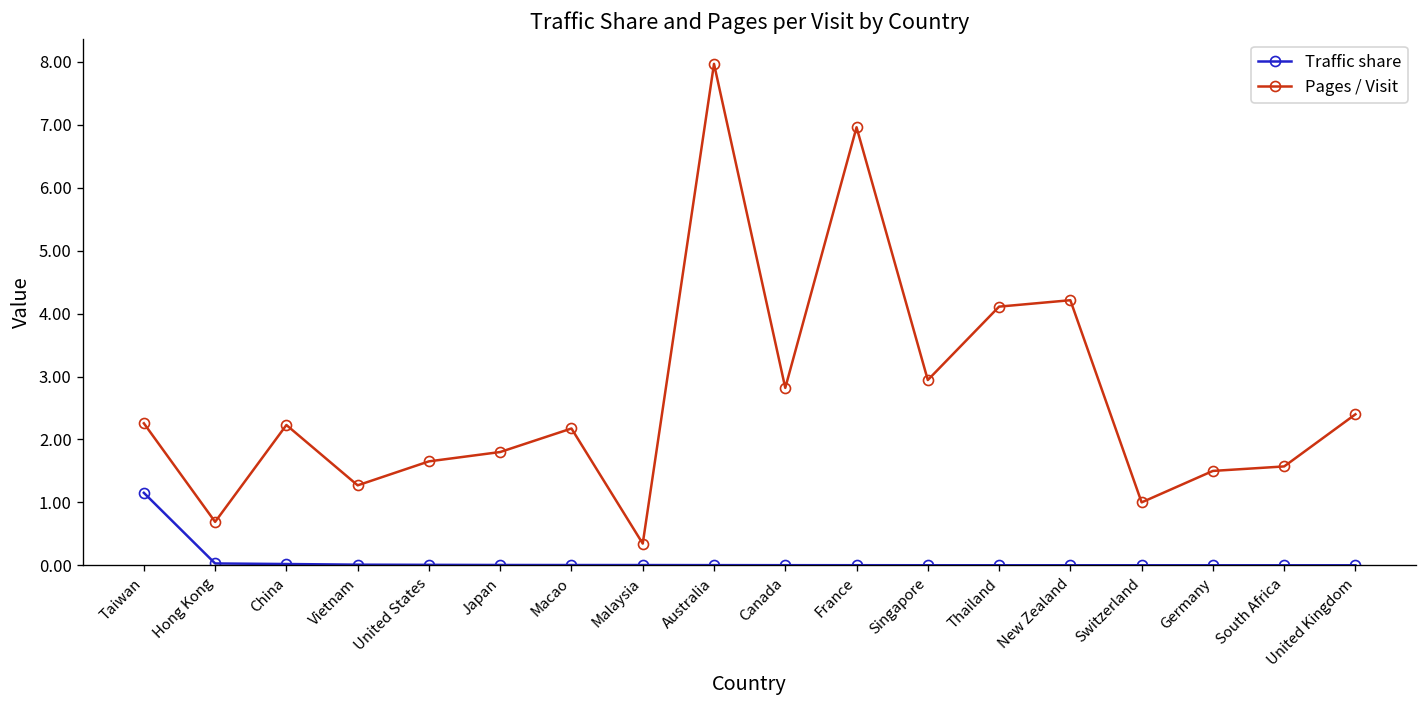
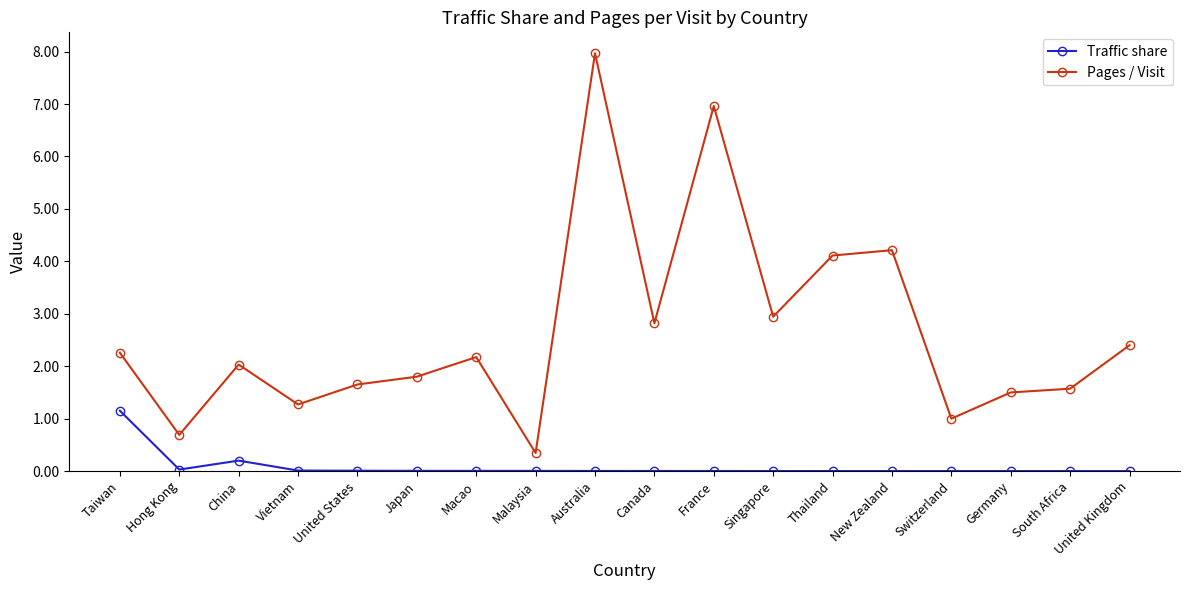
Traffic share, China: 0.0 -> 0.2
Pages / Visit, China: 2.2 -> 2.0
